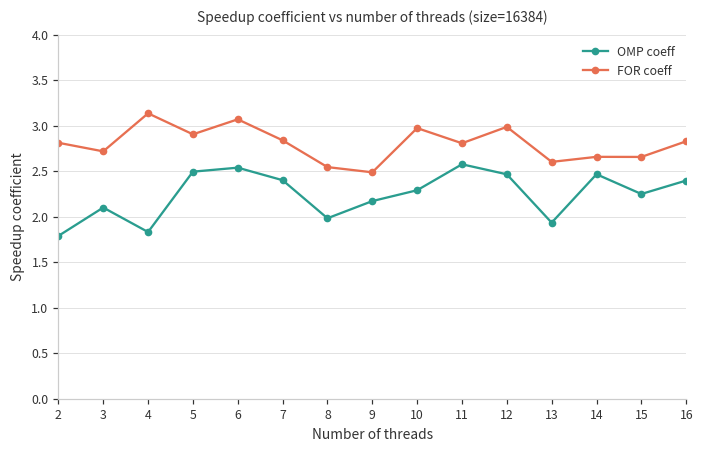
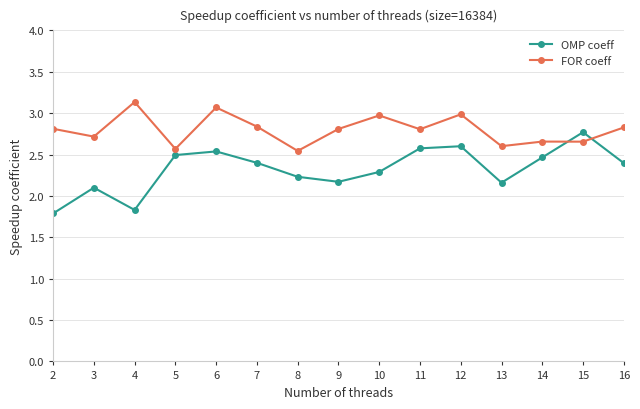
FOR coeff, 5: 2.9 -> 2.6
OMP coeff, 8: 2.0 -> 2.2
FOR coeff, 9: 2.5 -> 2.8
OMP coeff, 12: 2.5 -> 2.6
OMP coeff, 13: 1.9 -> 2.2
OMP coeff, 15: 2.2 -> 2.8
